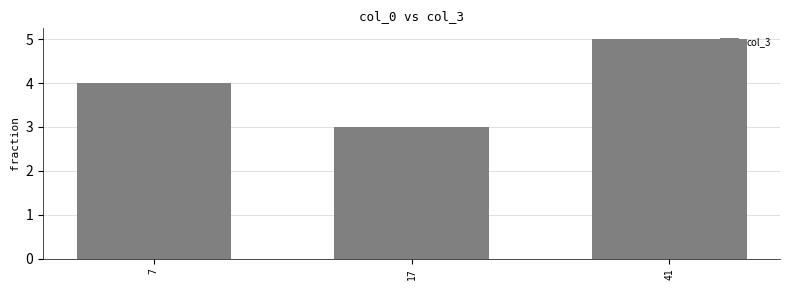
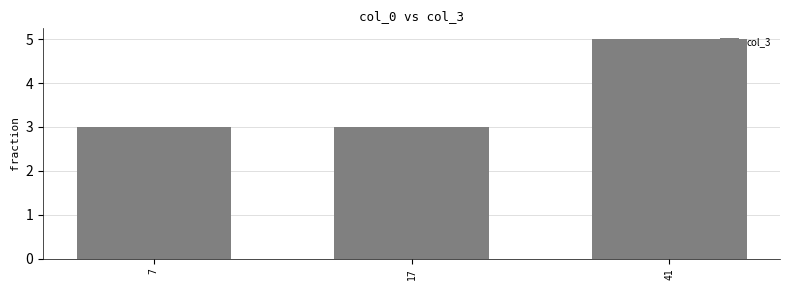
7: 4 -> 3
